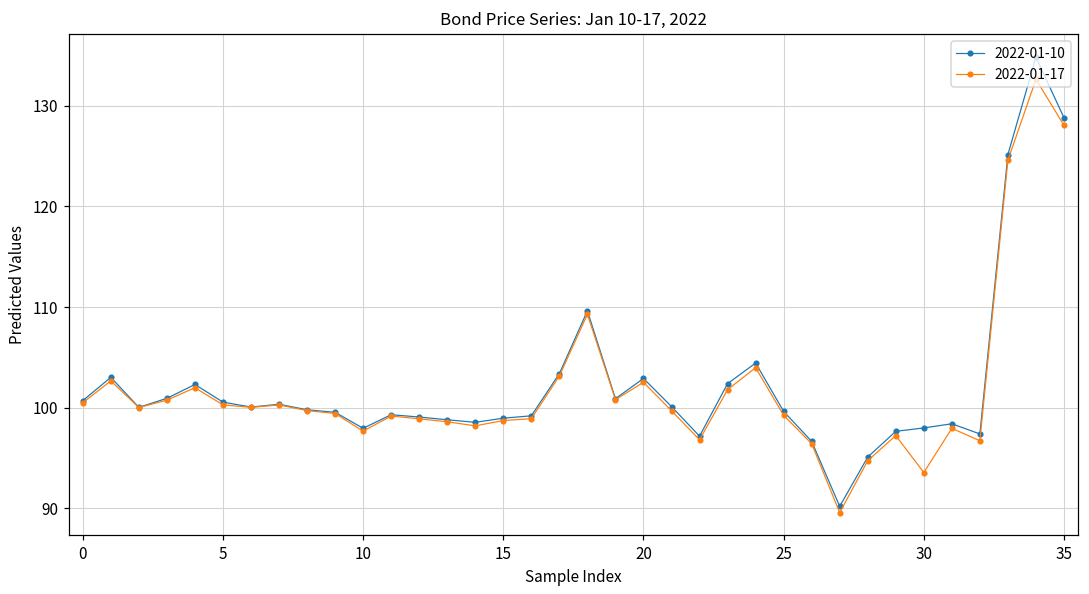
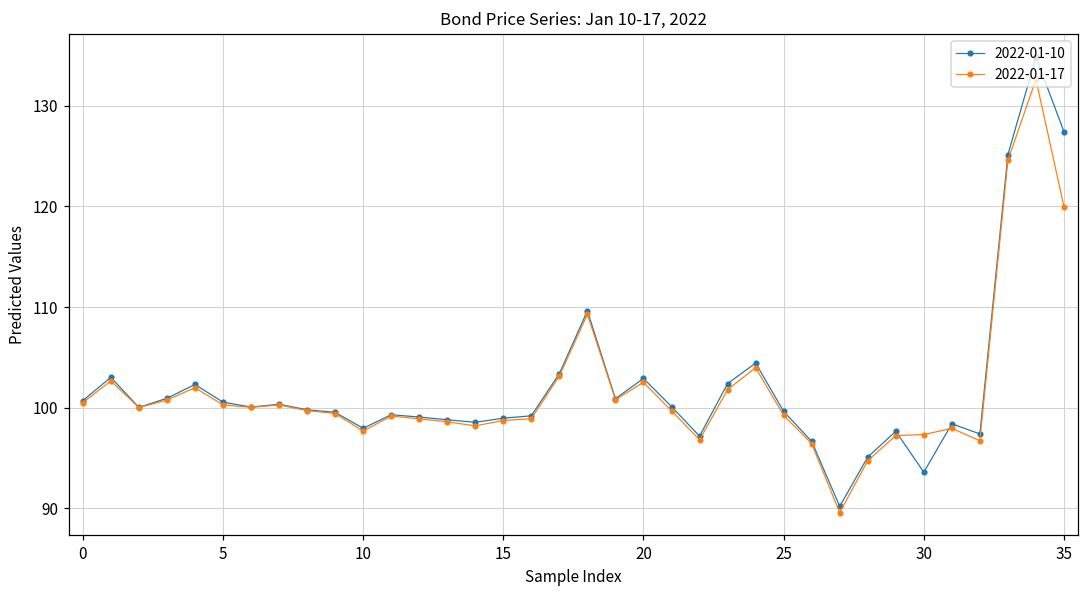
2022-01-10, 30: 98 -> 94
2022-01-17, 30: 94 -> 97
2022-01-10, 35: 129 -> 127
2022-01-17, 35: 128 -> 120
